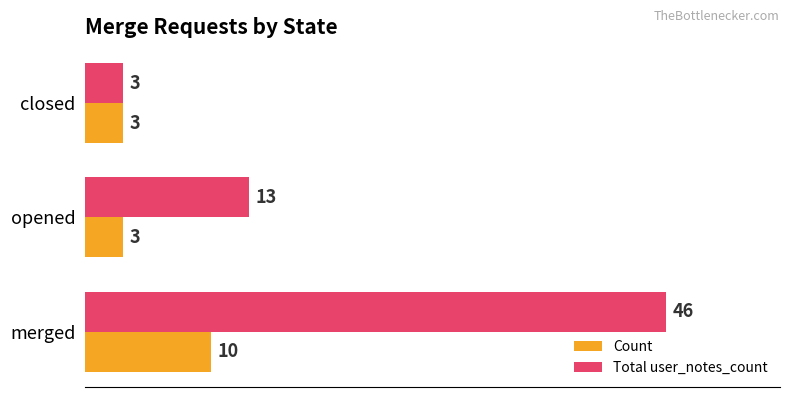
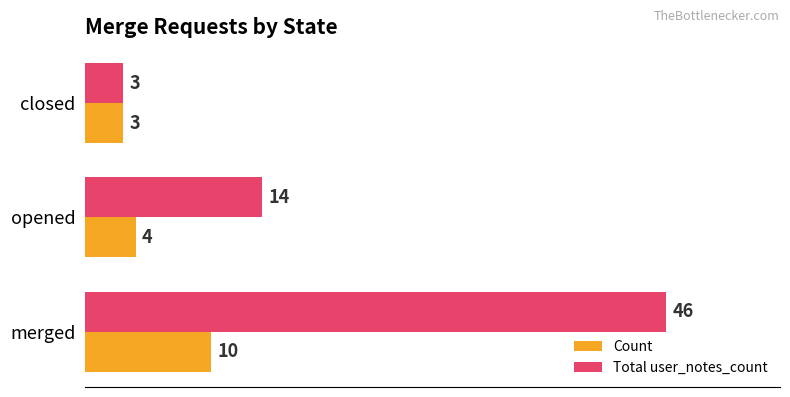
Total user_notes_count, opened: 13 -> 14
Count, opened: 3 -> 4
